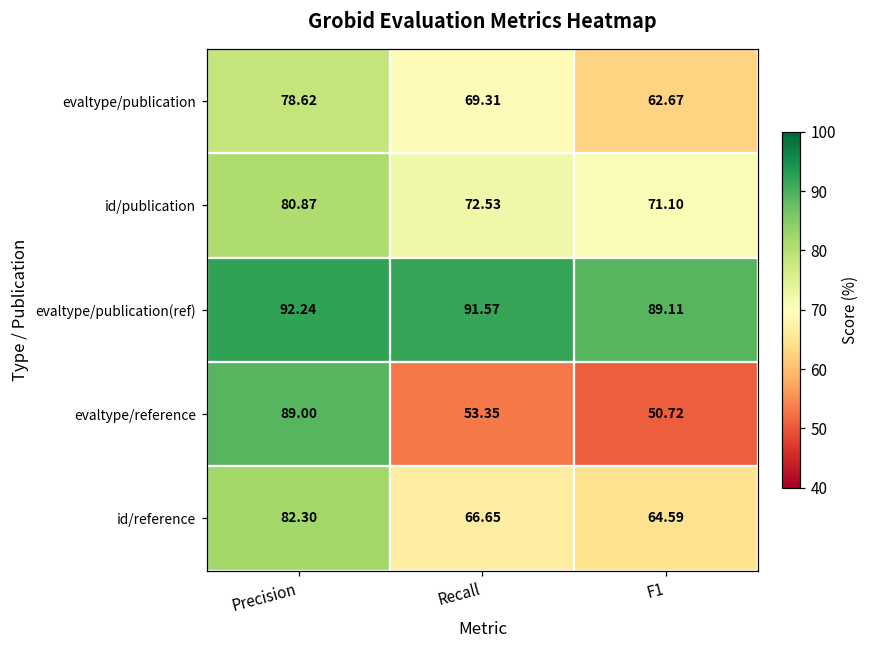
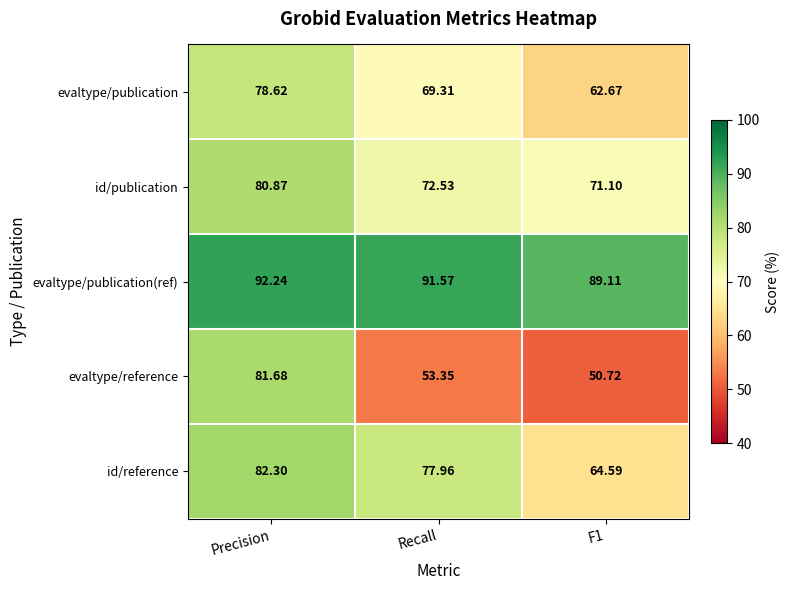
evaltype/reference, Precision: 89.00 -> 81.68
id/reference, Recall: 66.65 -> 77.96
